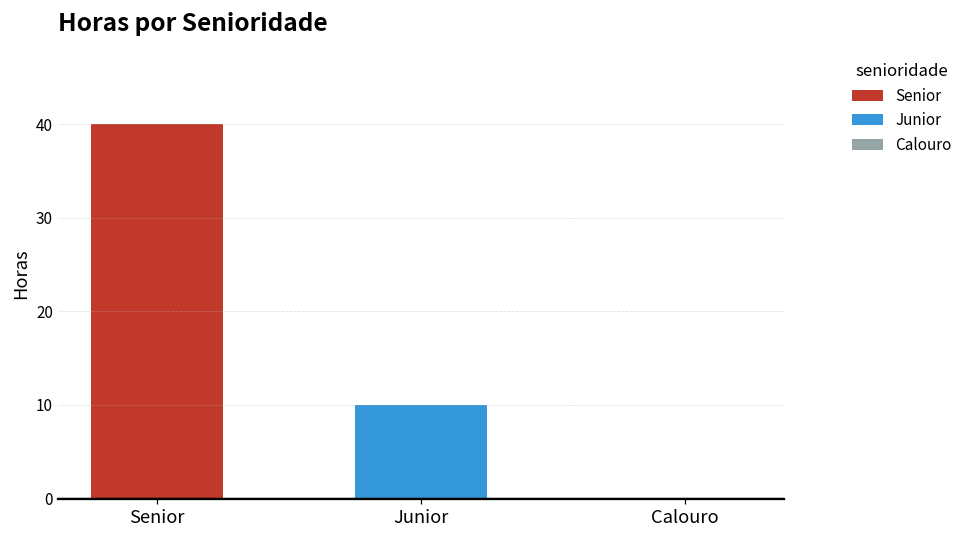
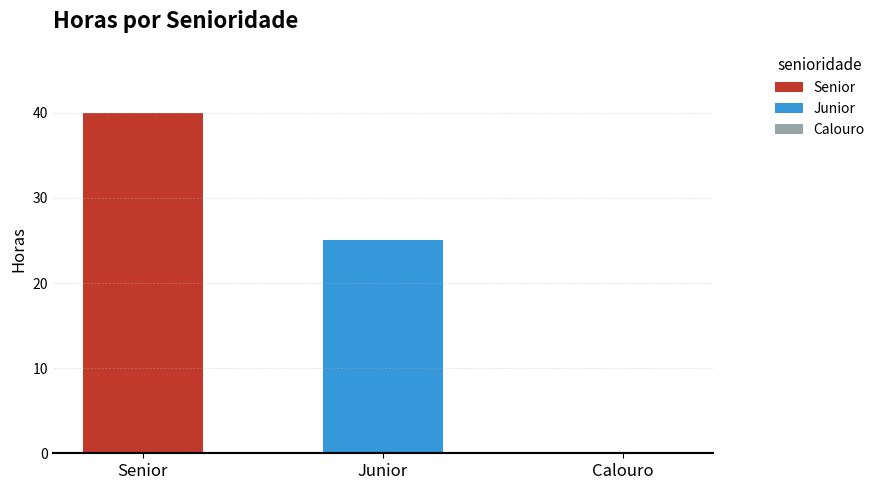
Junior: 10 -> 25
